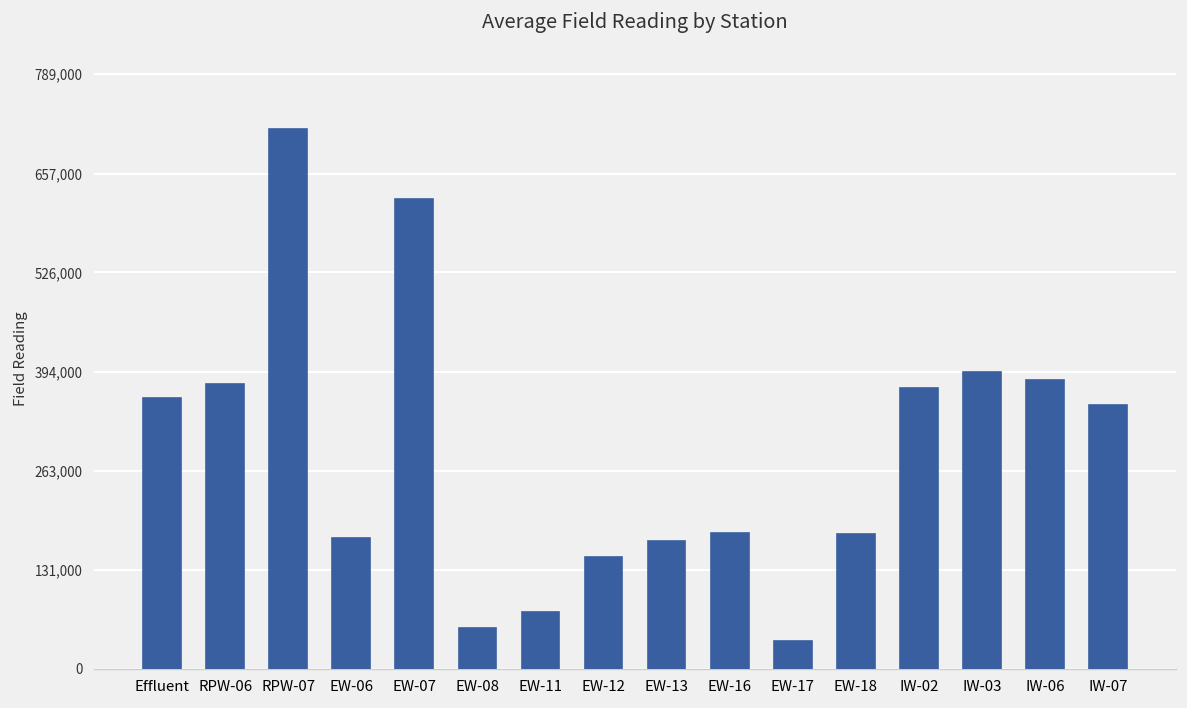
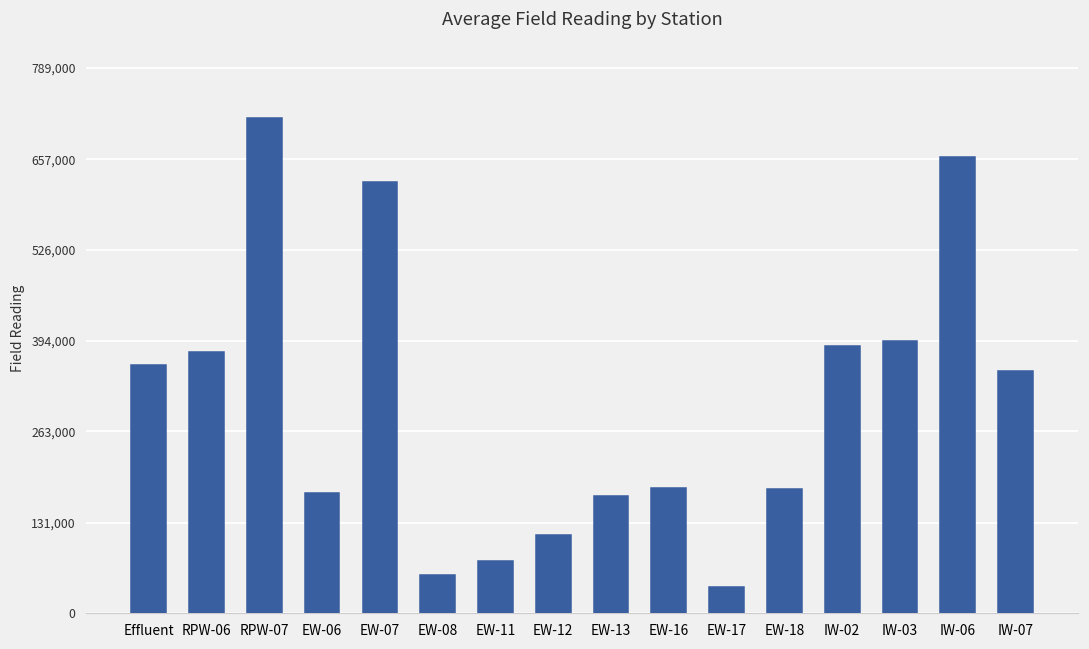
EW-12: 150,000 -> 110,000
IW-02: 370,000 -> 390,000
IW-06: 380,000 -> 660,000
